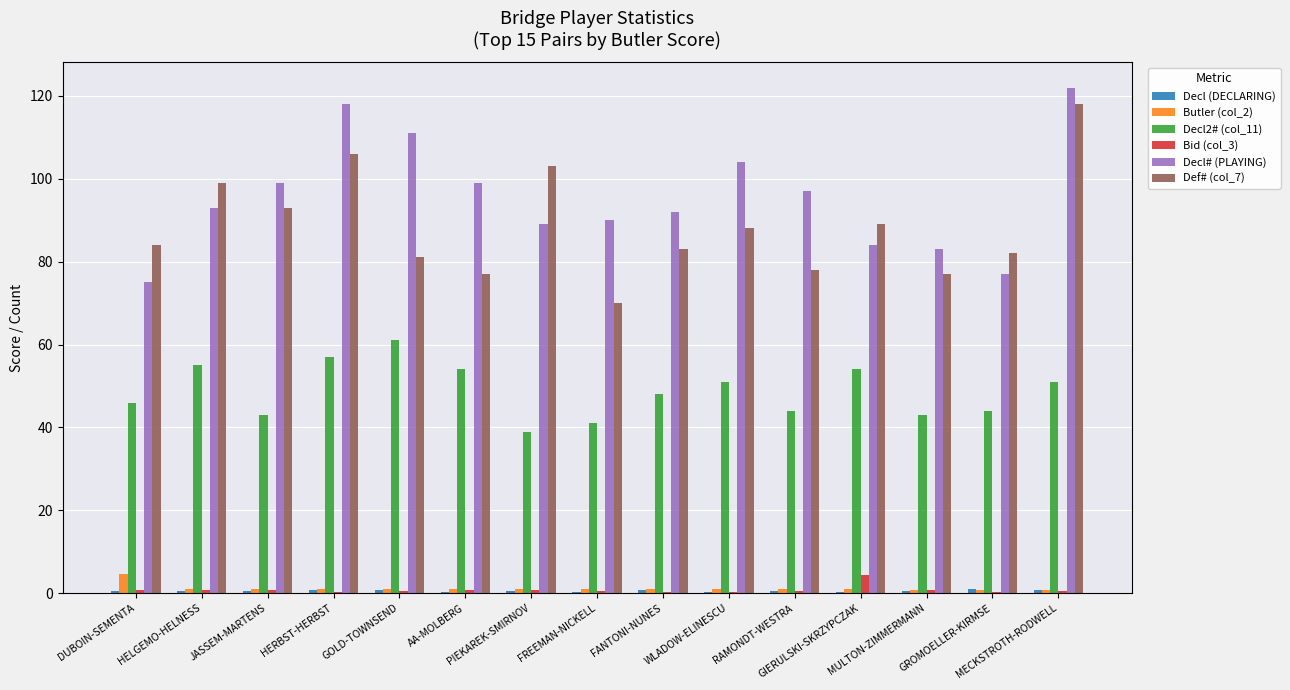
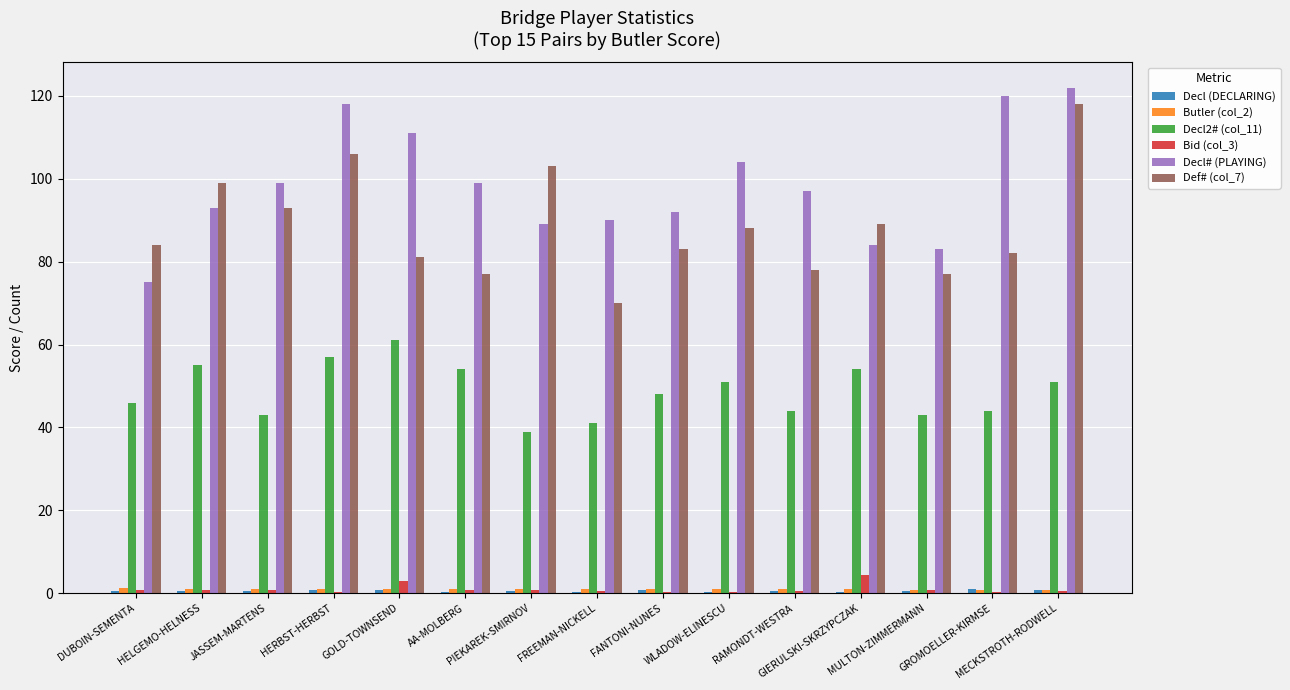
Butler (col_2), DUBOIN-SEMENTA: 5 -> 1
Bid (col_3), GOLD-TOWNSEND: 0 -> 3
Decl# (PLAYING), GROMOELLER-KIRMSE: 77 -> 120
